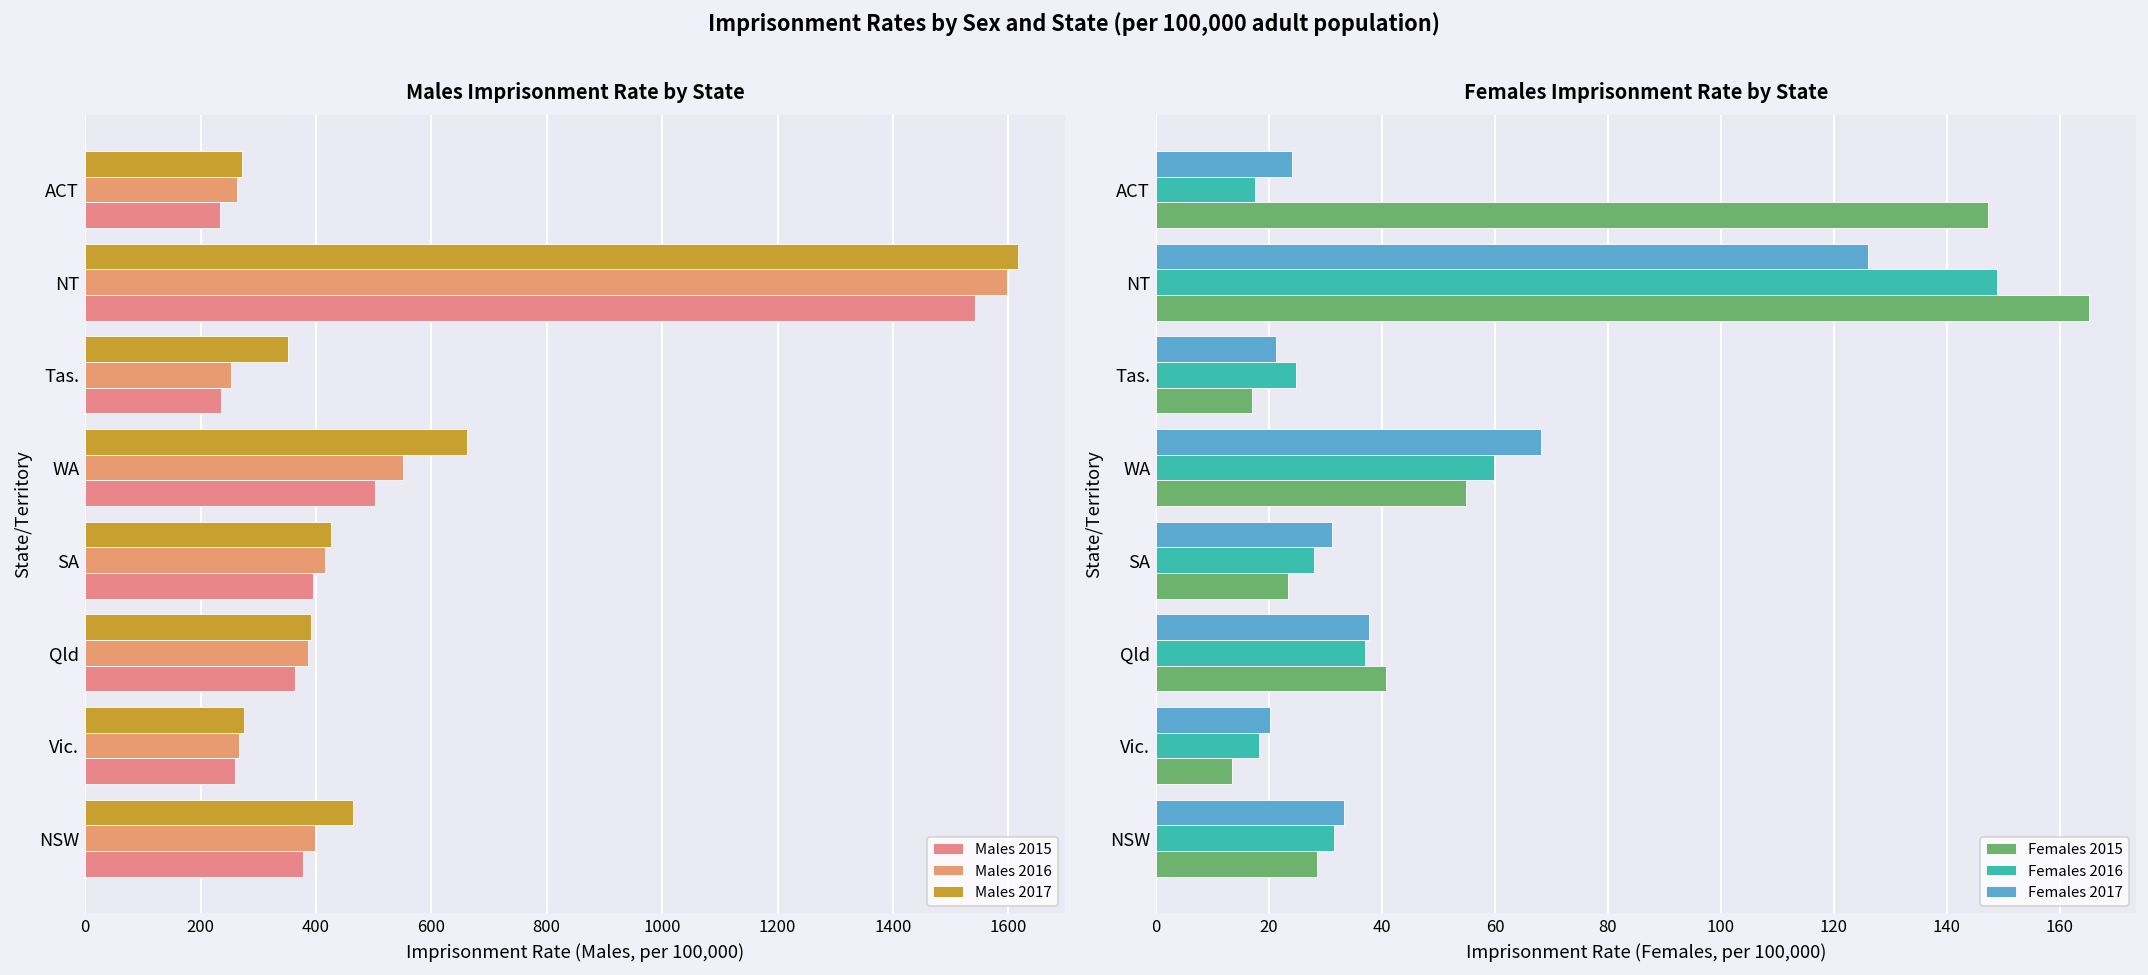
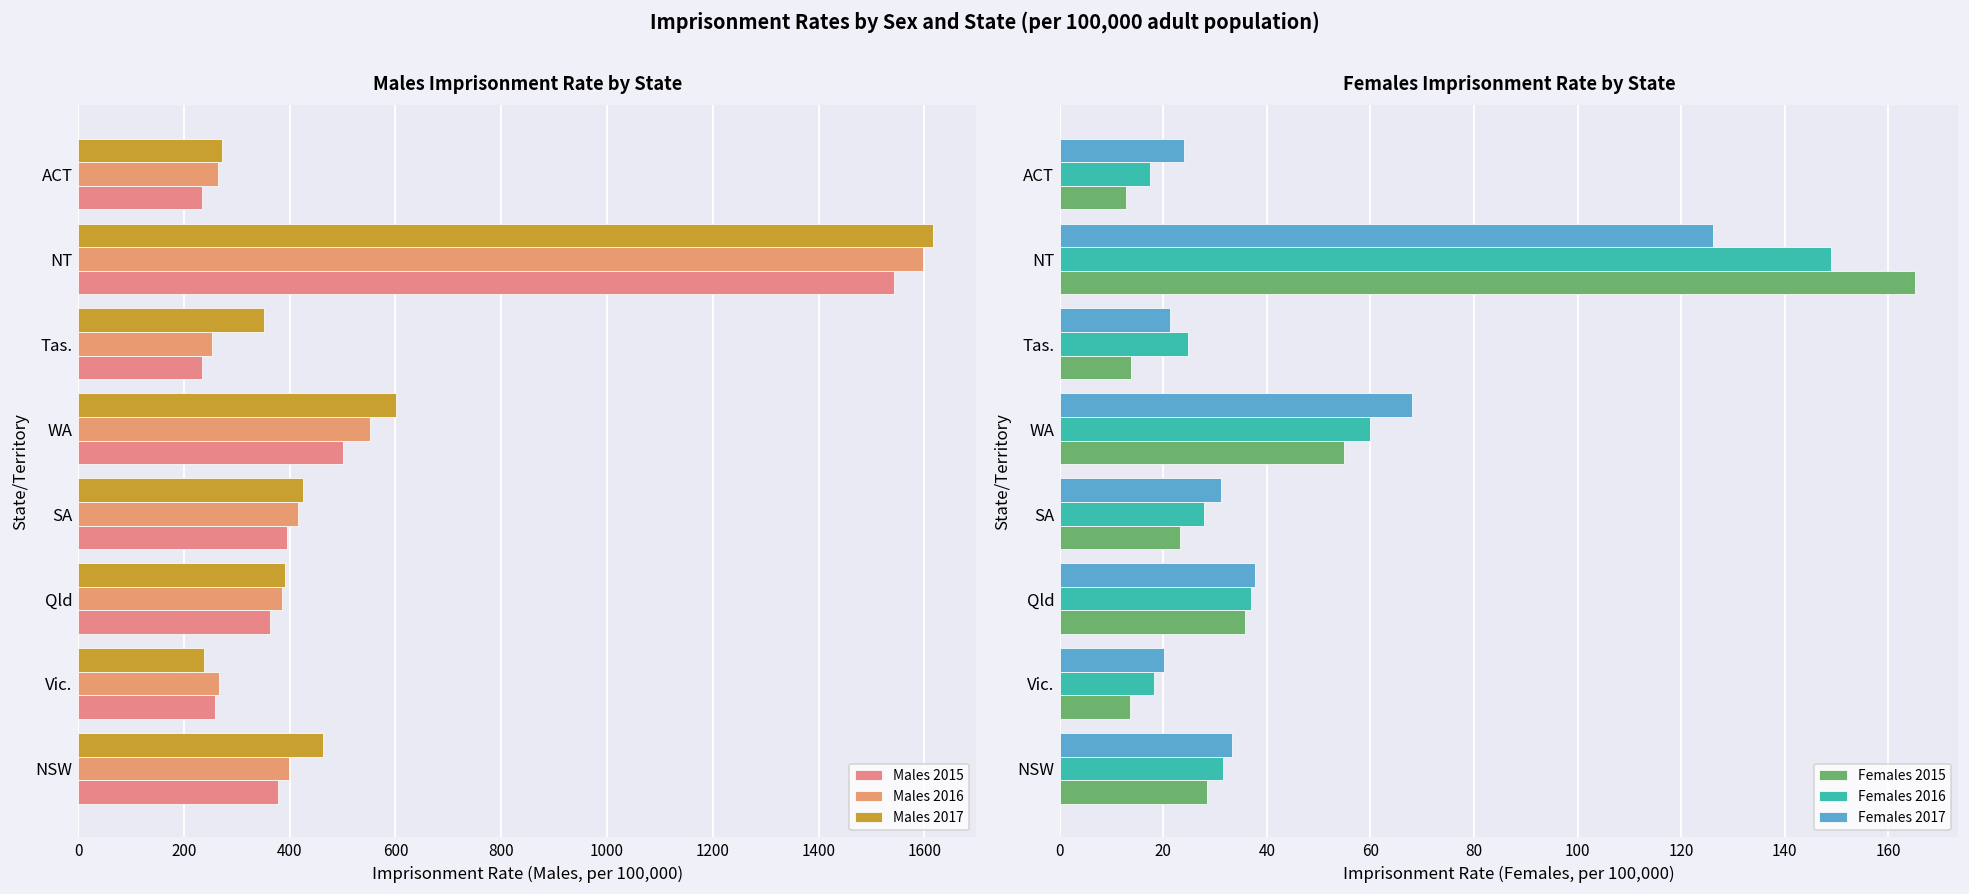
Males Imprisonment Rate by State, Males 2017, WA: 660 -> 600
Males Imprisonment Rate by State, Males 2017, Vic.: 280 -> 240
Females Imprisonment Rate by State, Females 2015, ACT: 147 -> 13
Females Imprisonment Rate by State, Females 2015, Tas.: 17 -> 14
Females Imprisonment Rate by State, Females 2015, Qld: 41 -> 36
